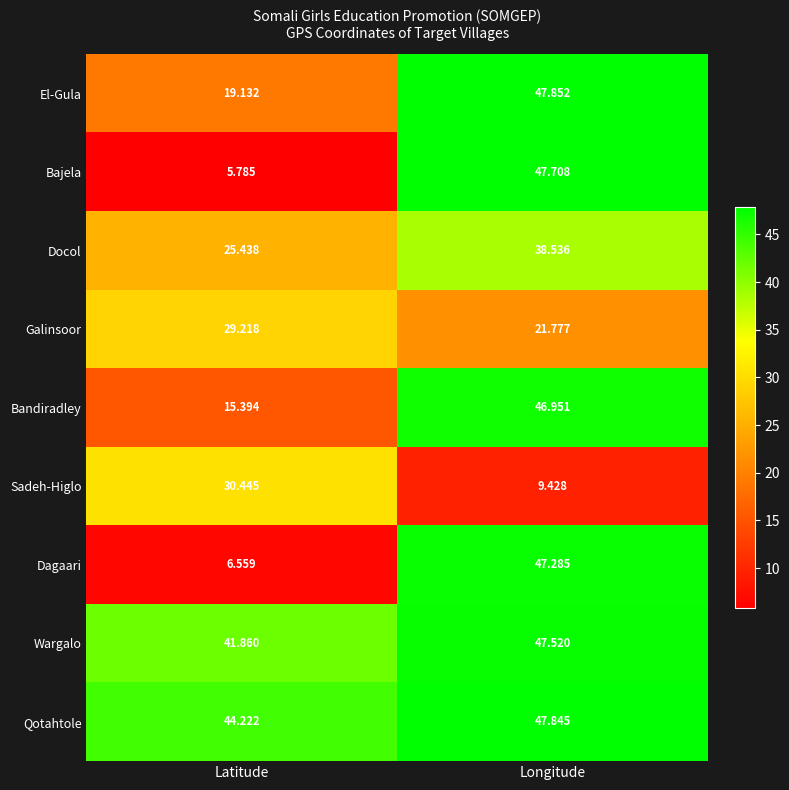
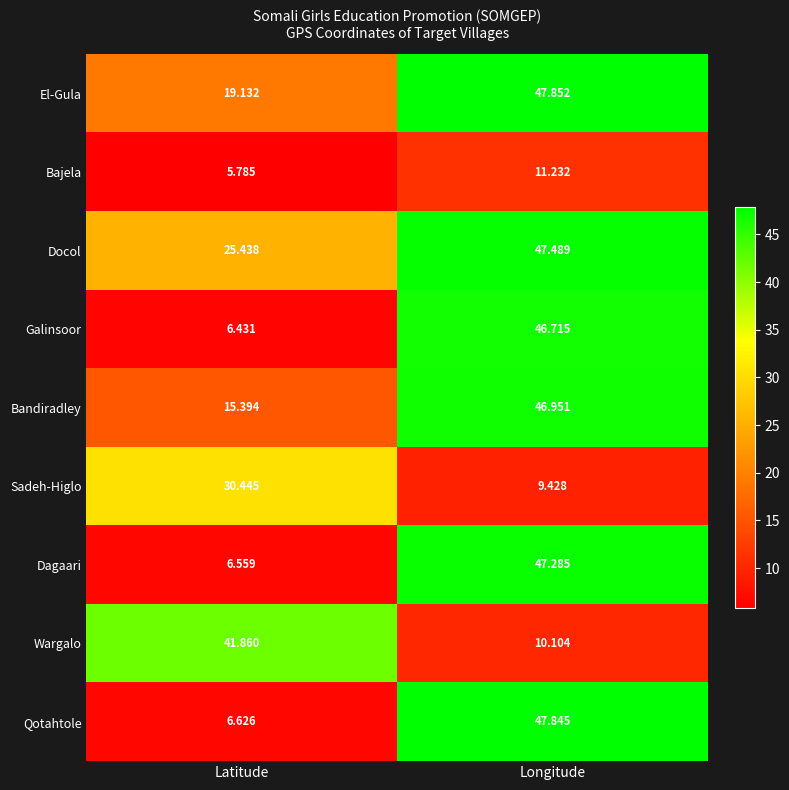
Bajela, Longitude: 47.708 -> 11.232
Docol, Longitude: 38.536 -> 47.489
Galinsoor, Latitude: 29.218 -> 6.431
Galinsoor, Longitude: 21.777 -> 46.715
Wargalo, Longitude: 47.520 -> 10.104
Qotahtole, Latitude: 44.222 -> 6.626
